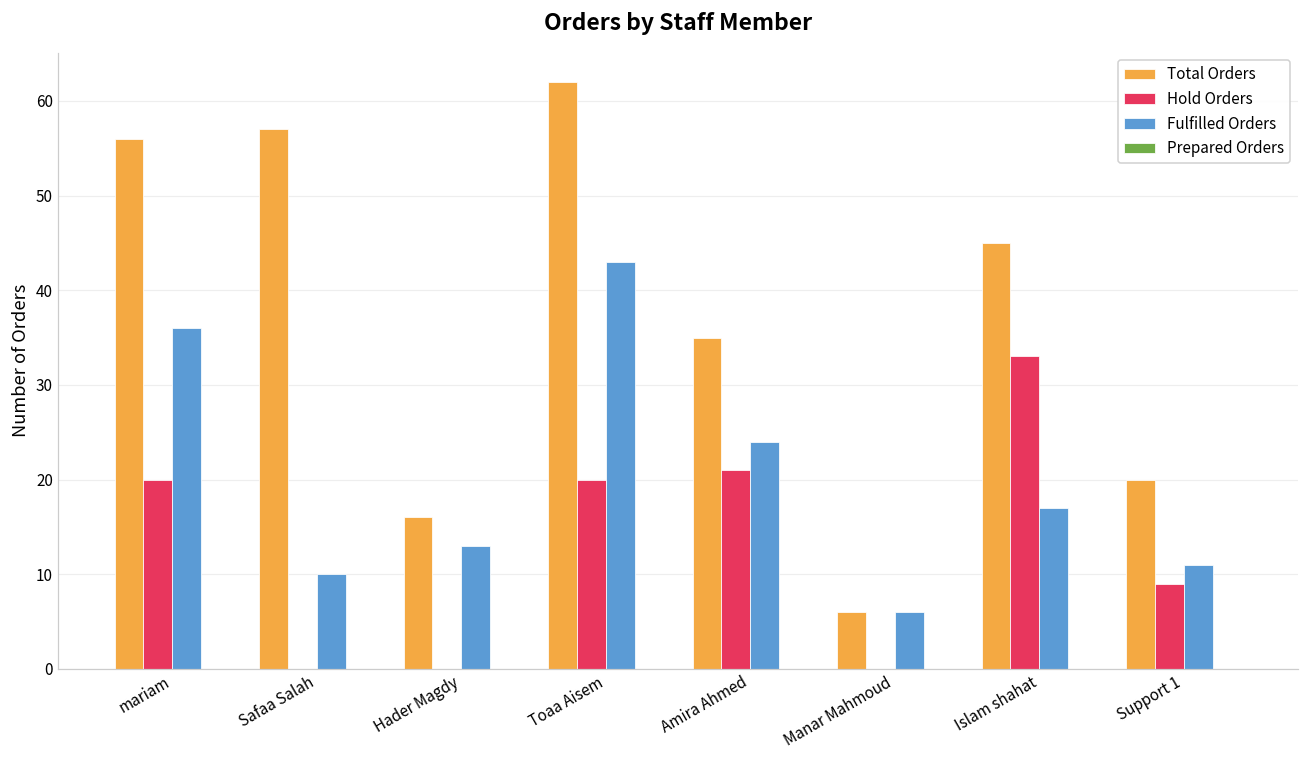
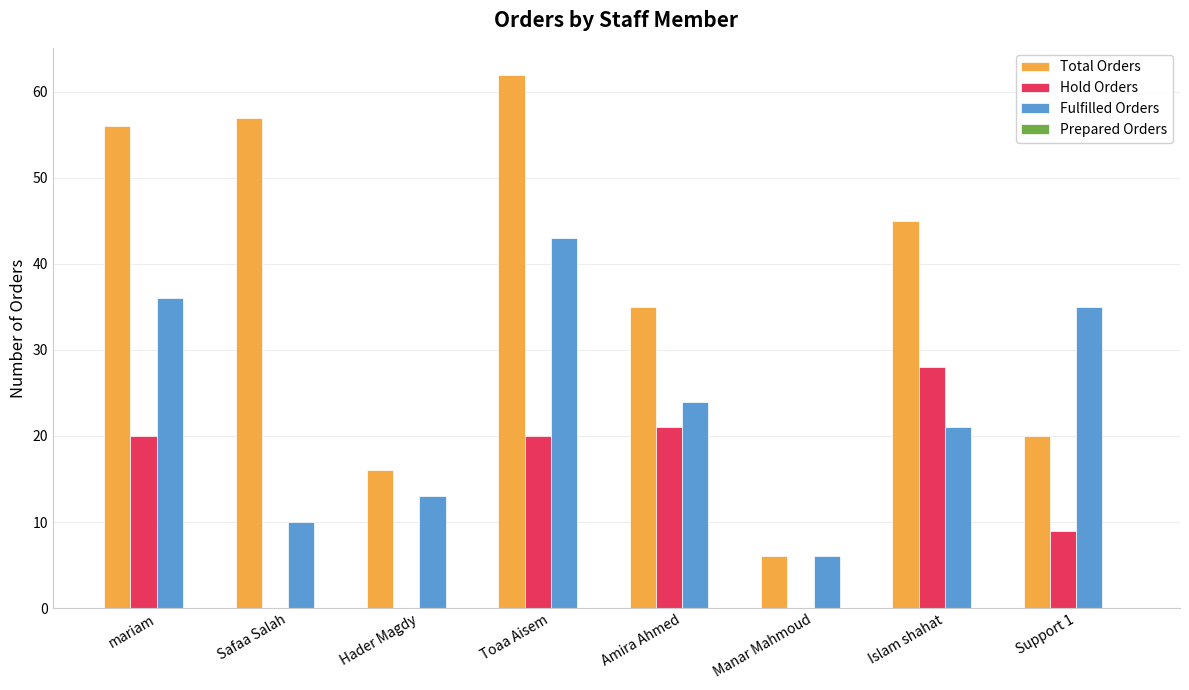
Hold Orders, Islam shahat: 33 -> 28
Fulfilled Orders, Islam shahat: 17 -> 21
Fulfilled Orders, Support 1: 11 -> 35
